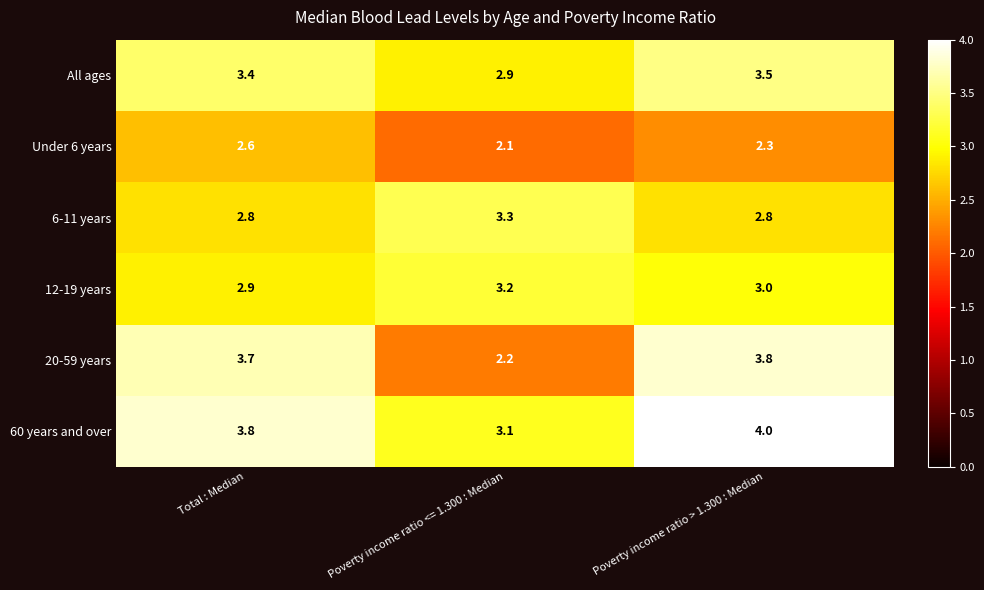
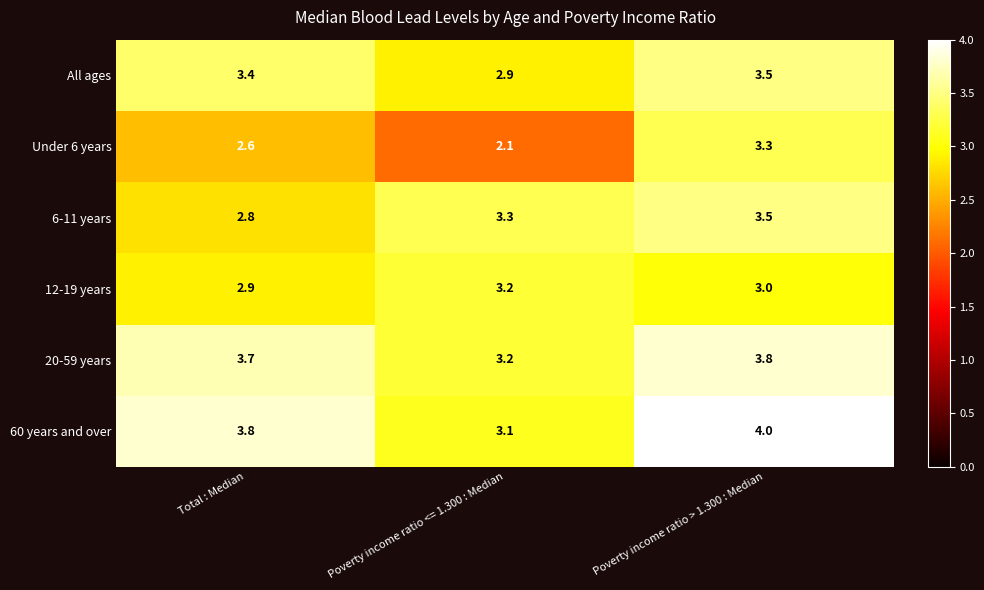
Under 6 years, Poverty income ratio > 1.300 : Median: 2.3 -> 3.3
6-11 years, Poverty income ratio > 1.300 : Median: 2.8 -> 3.5
20-59 years, Poverty income ratio <= 1.300 : Median: 2.2 -> 3.2
